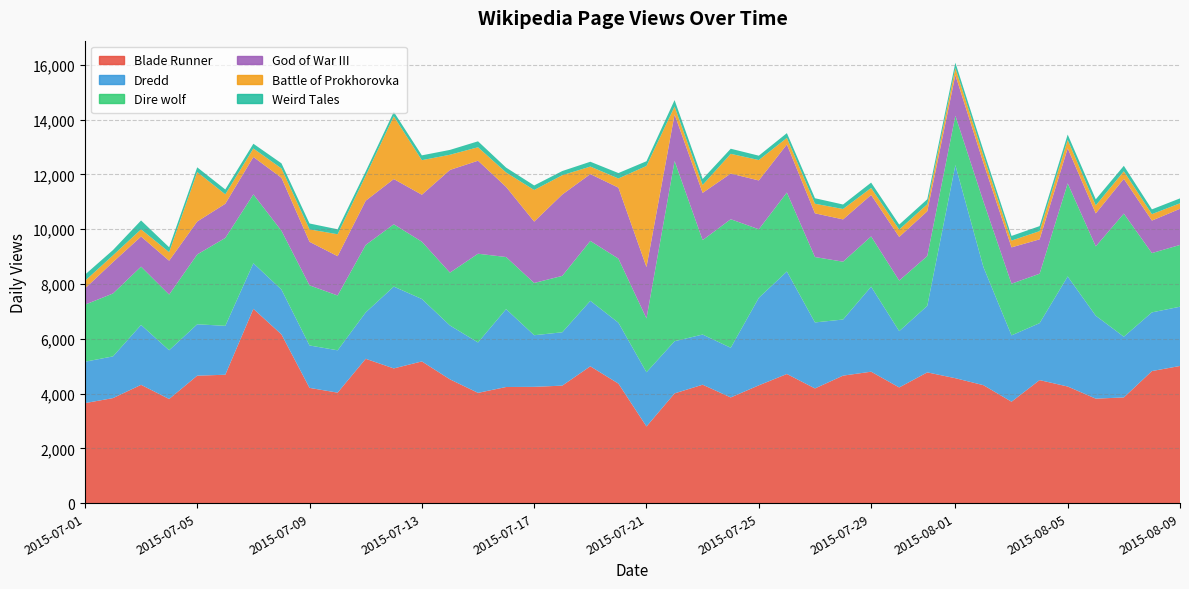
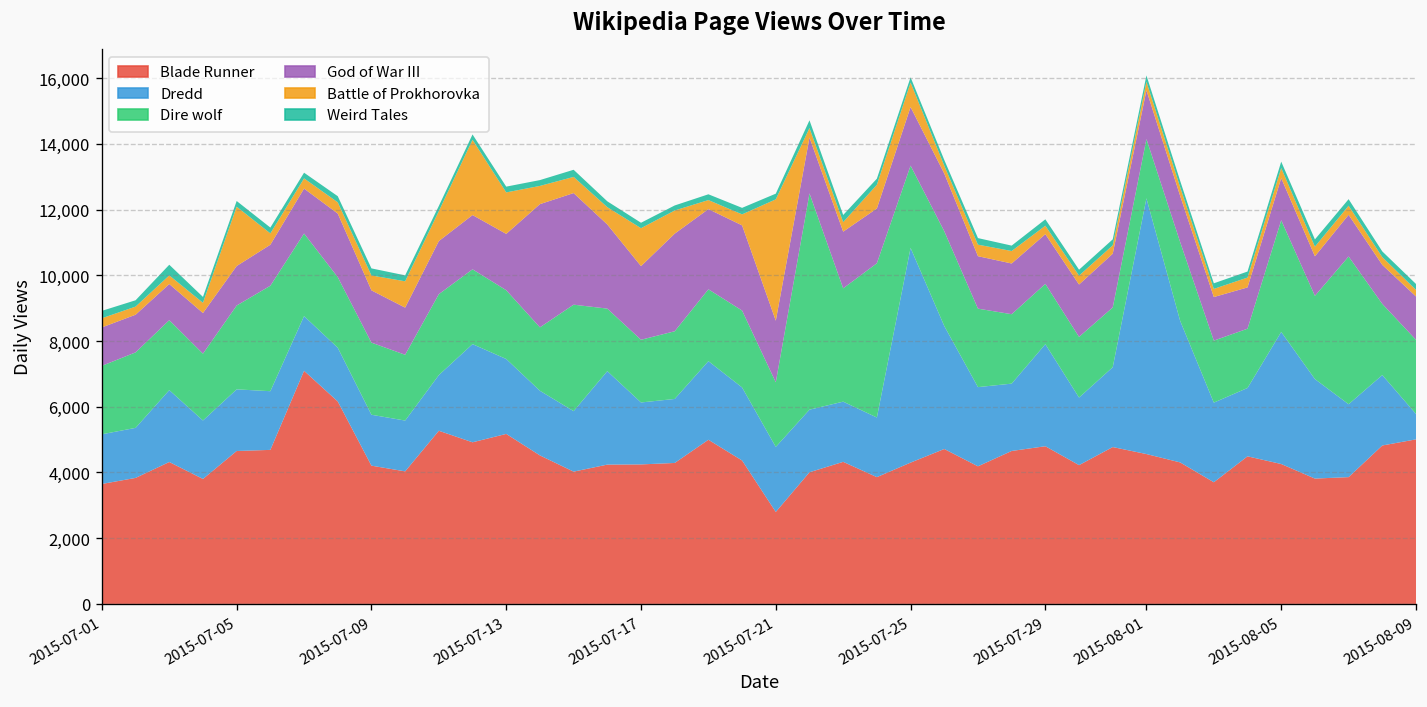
God of War III, 2015-07-01: 600 -> 1,200
Dredd, 2015-07-25: 3,200 -> 6,500
Dredd, 2015-08-09: 2,200 -> 800
